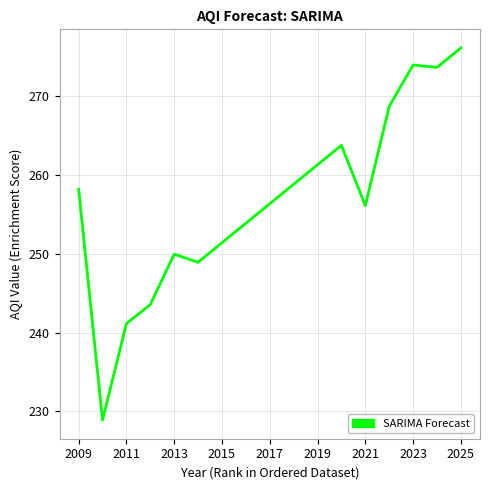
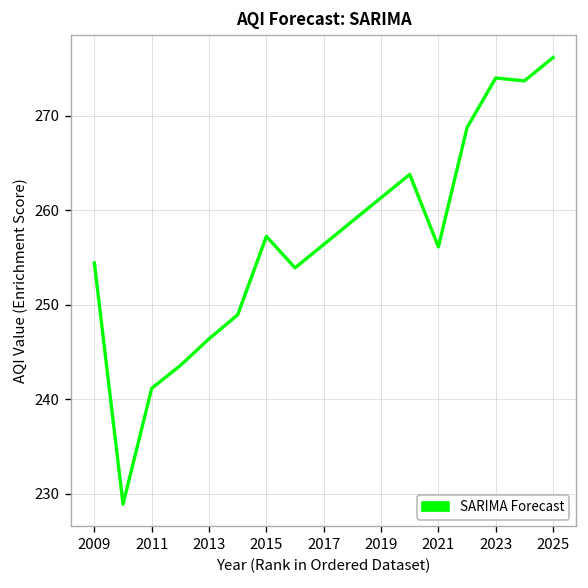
2009: 258 -> 254
2013: 250 -> 246
2015: 251 -> 257
